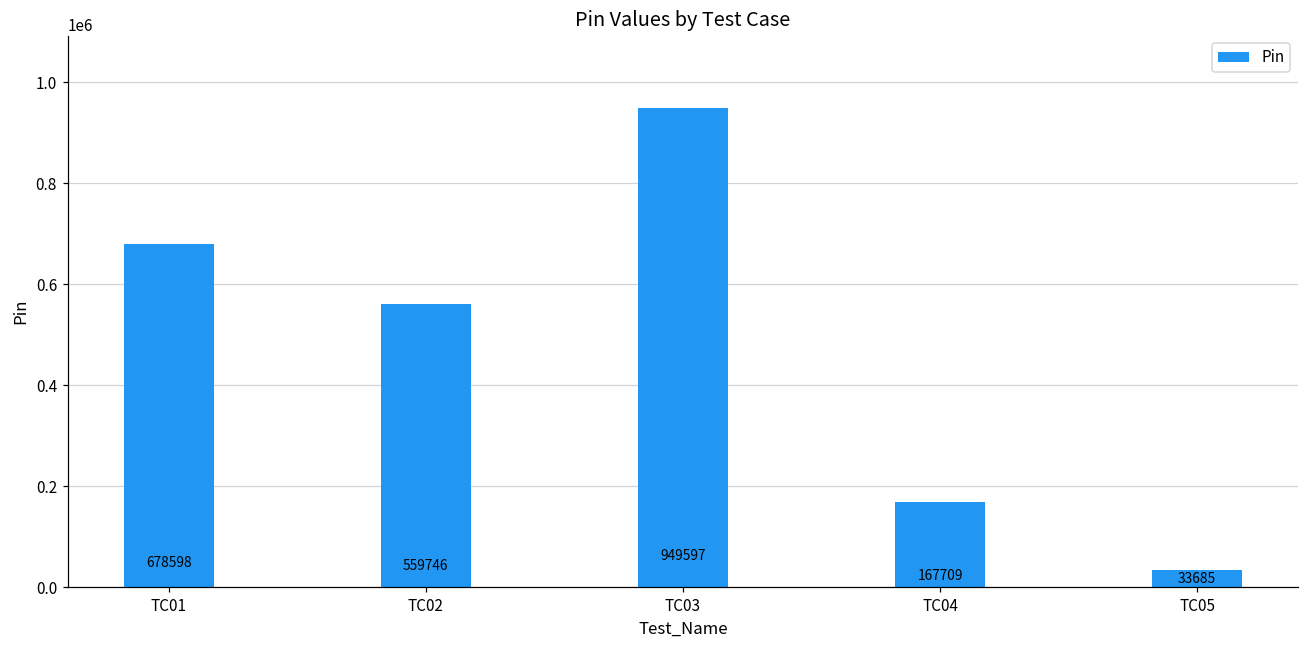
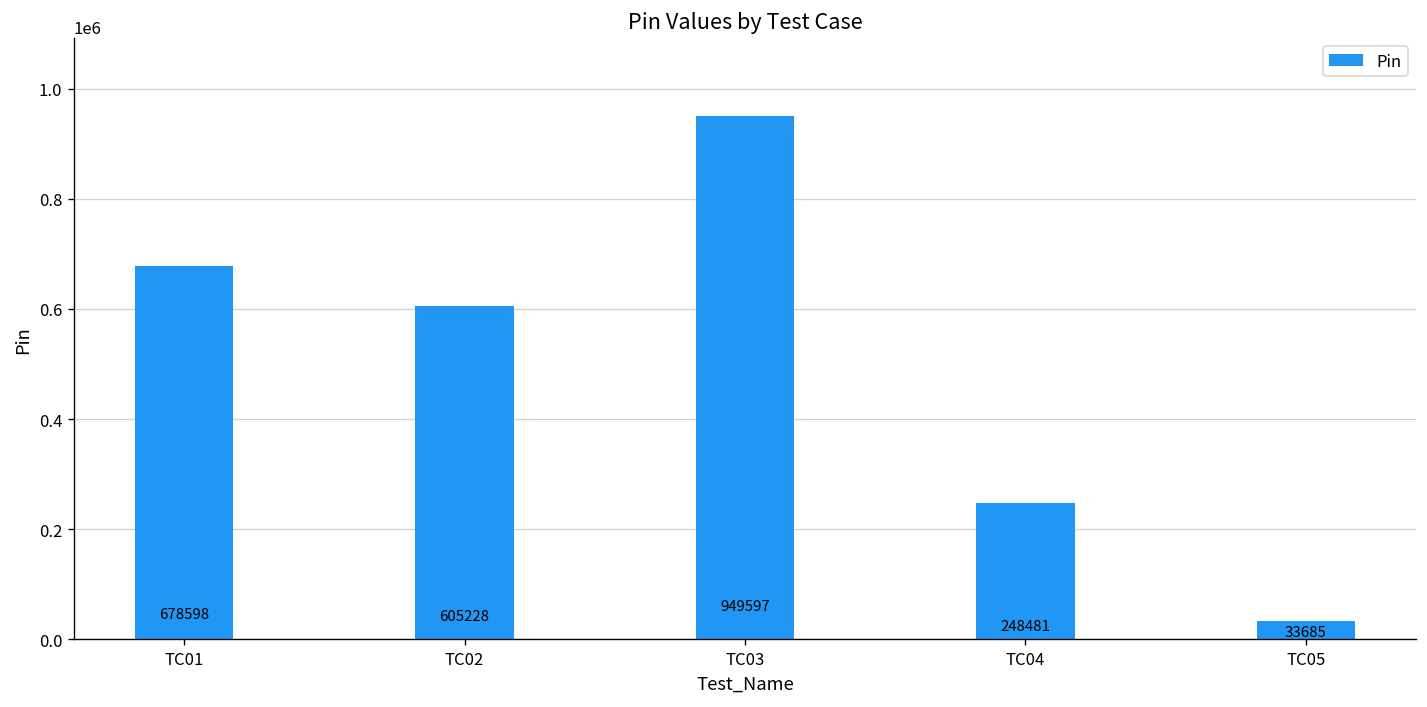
TC02: 559746 -> 605228
TC04: 167709 -> 248481
